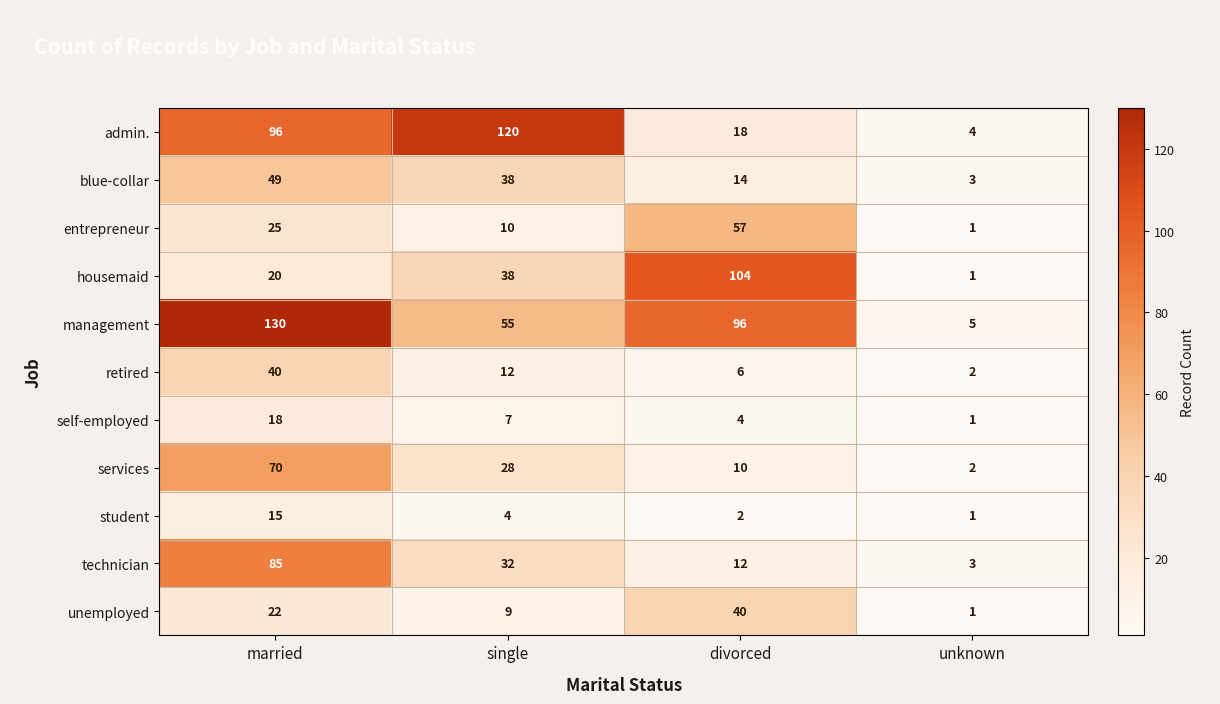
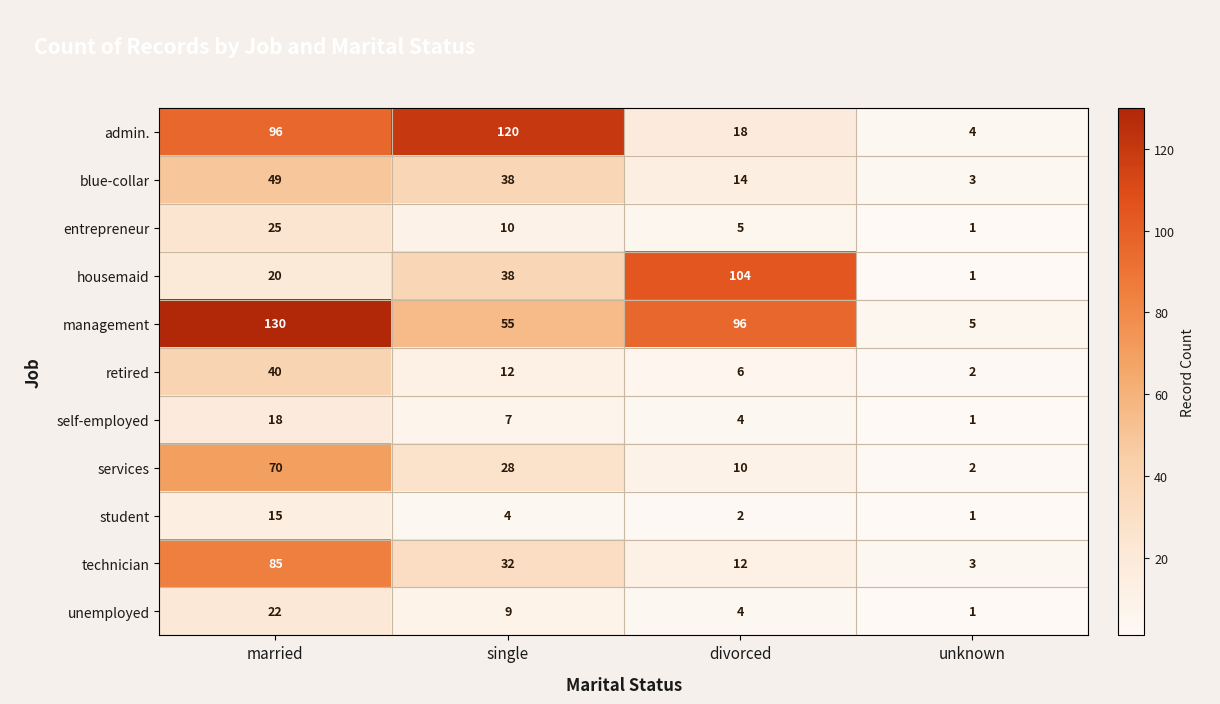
entrepreneur, divorced: 57 -> 5
unemployed, divorced: 40 -> 4
